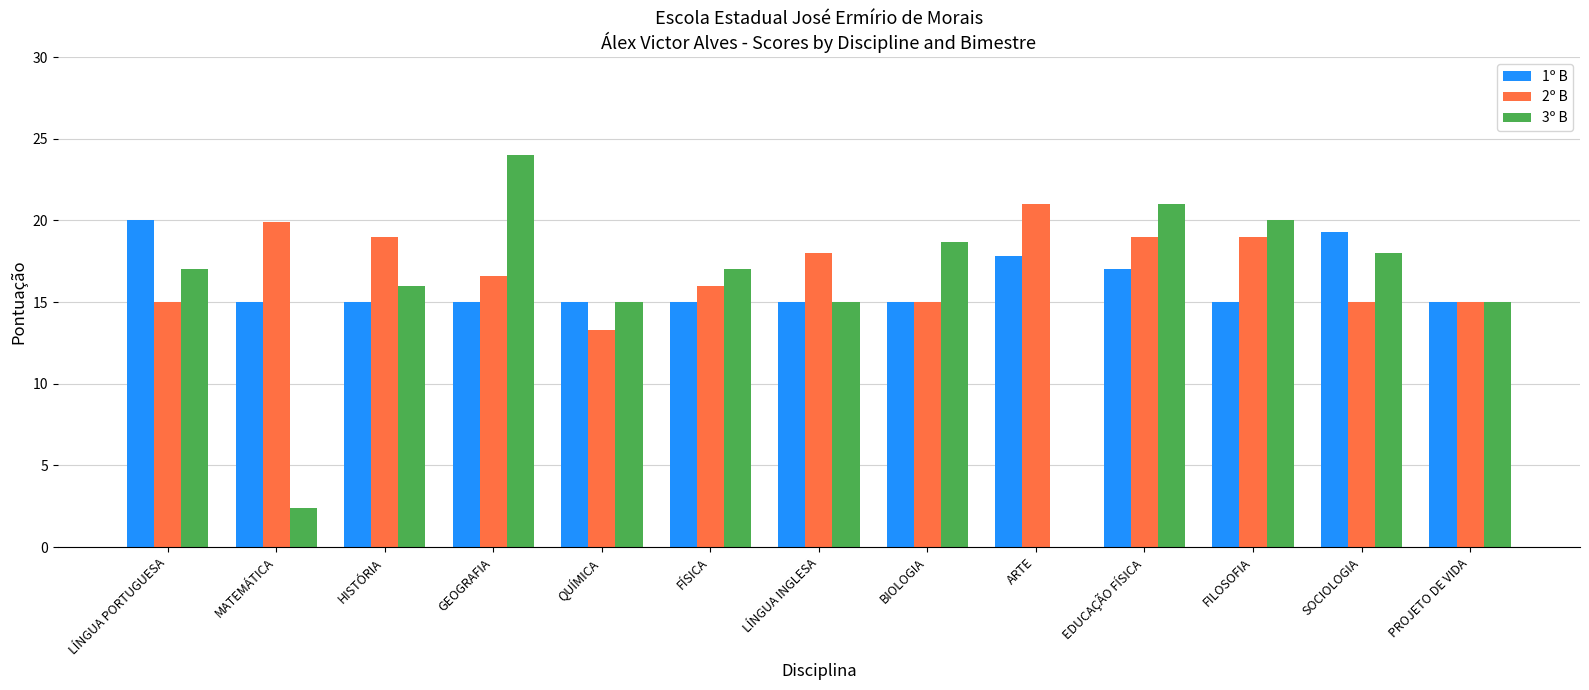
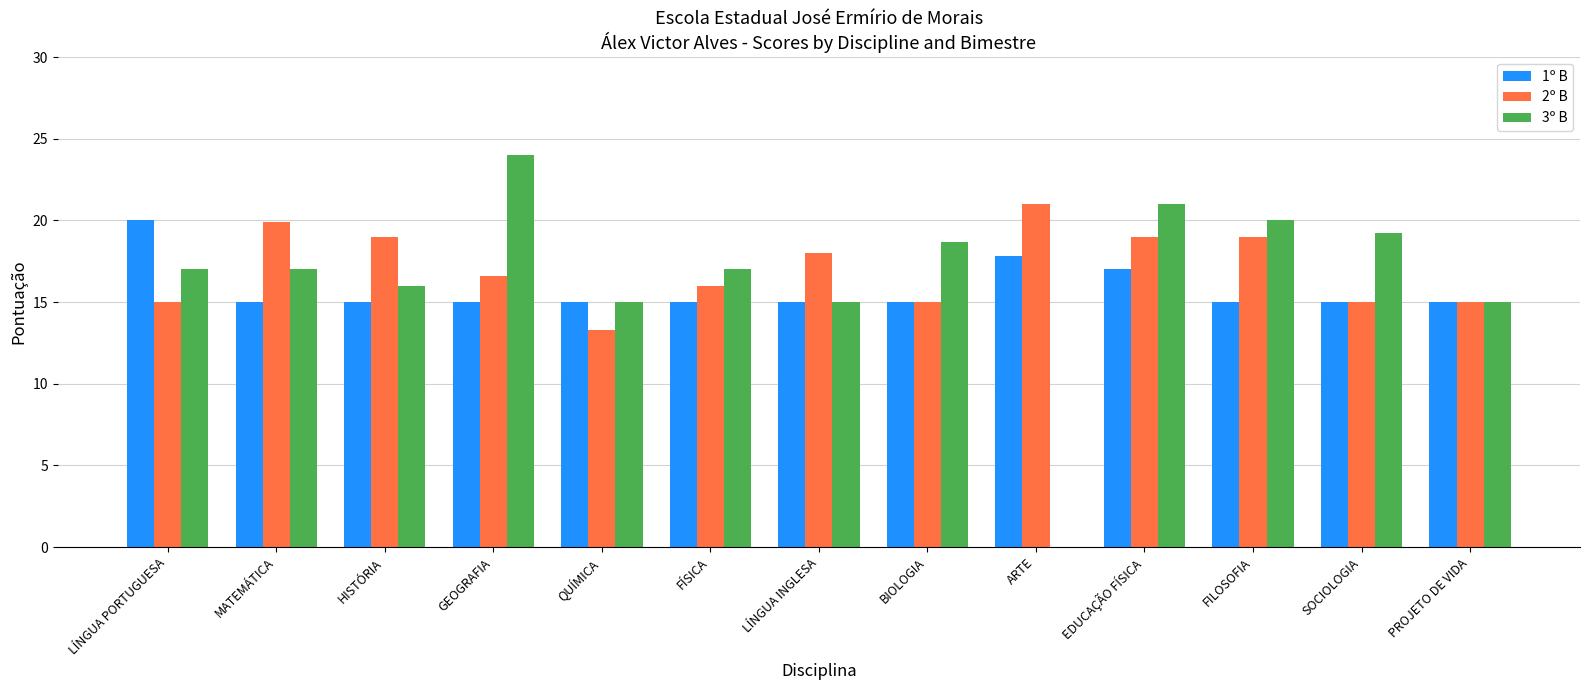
3º B, MATEMÁTICA: 2.4 -> 17.0
1º B, SOCIOLOGIA: 19.3 -> 15.0
3º B, SOCIOLOGIA: 18.0 -> 19.2
